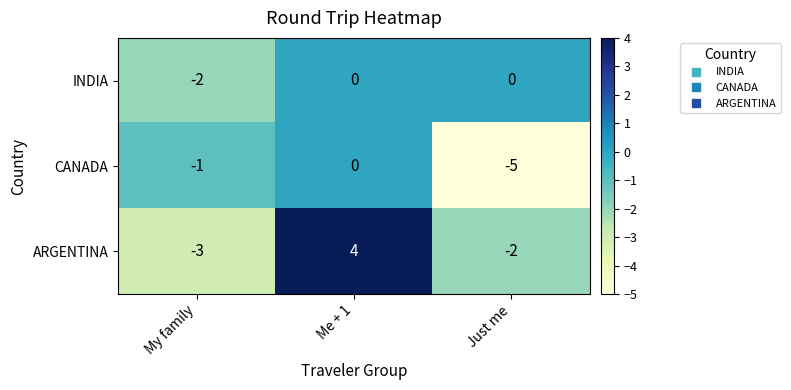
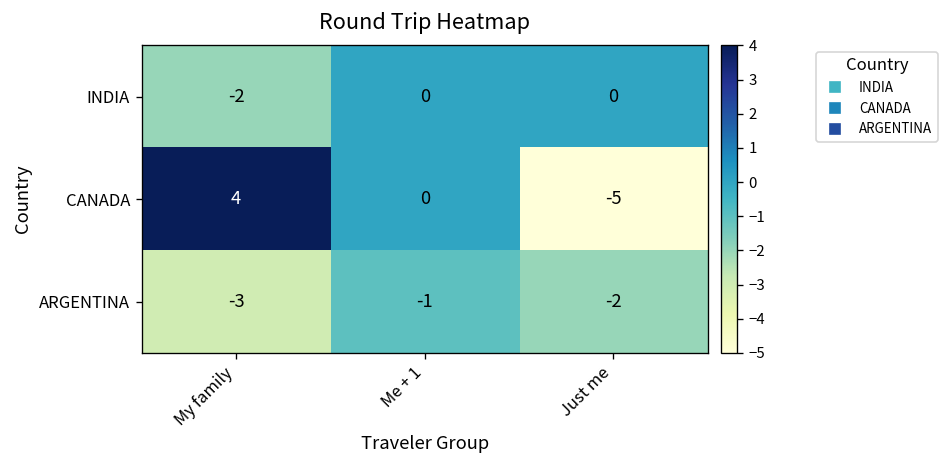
CANADA, My family: -1 -> 4
ARGENTINA, Me + 1: 4 -> -1
